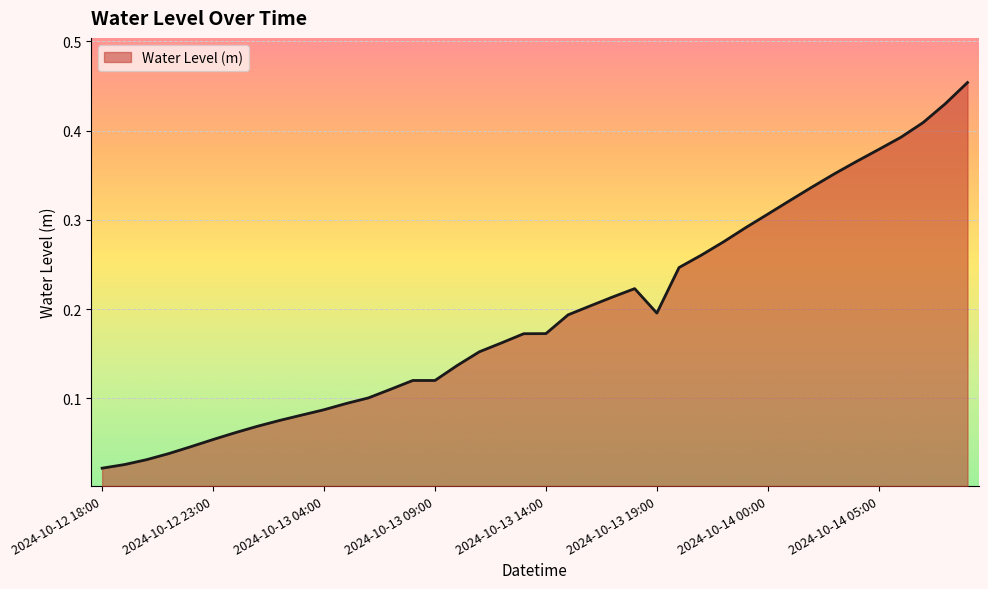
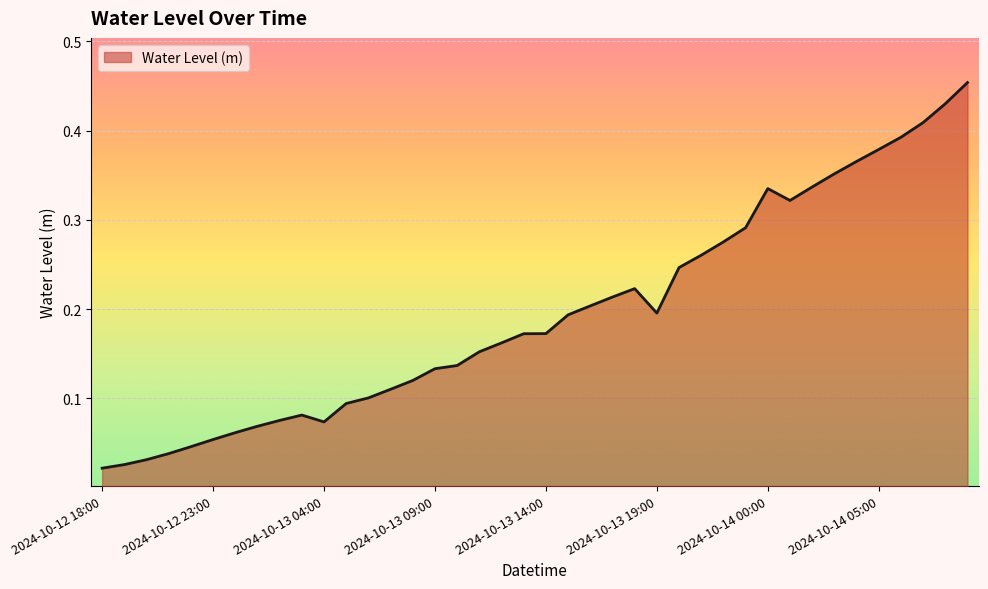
2024-10-13 04:00: 0.09 -> 0.07
2024-10-13 09:00: 0.12 -> 0.13
2024-10-14 00:00: 0.31 -> 0.34
